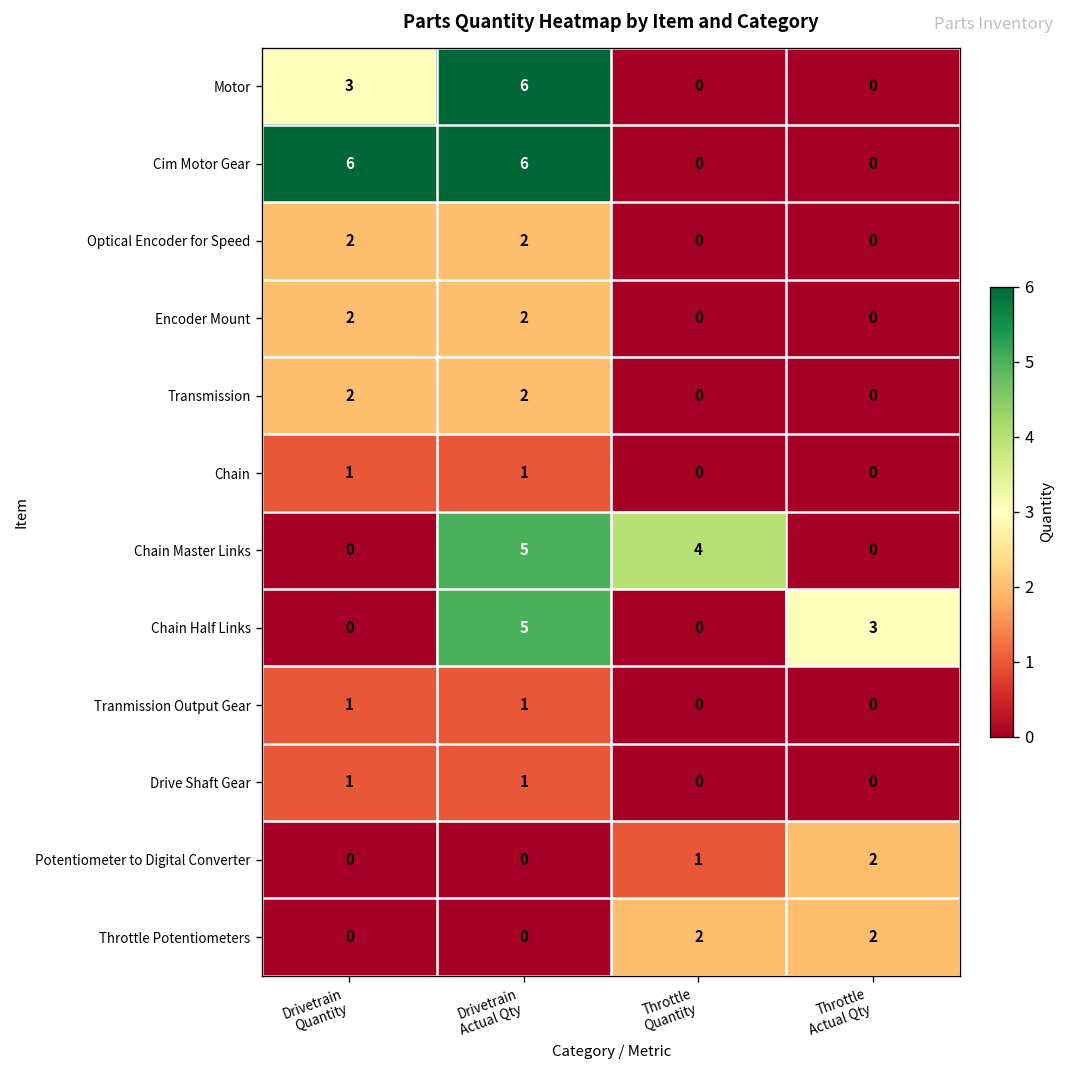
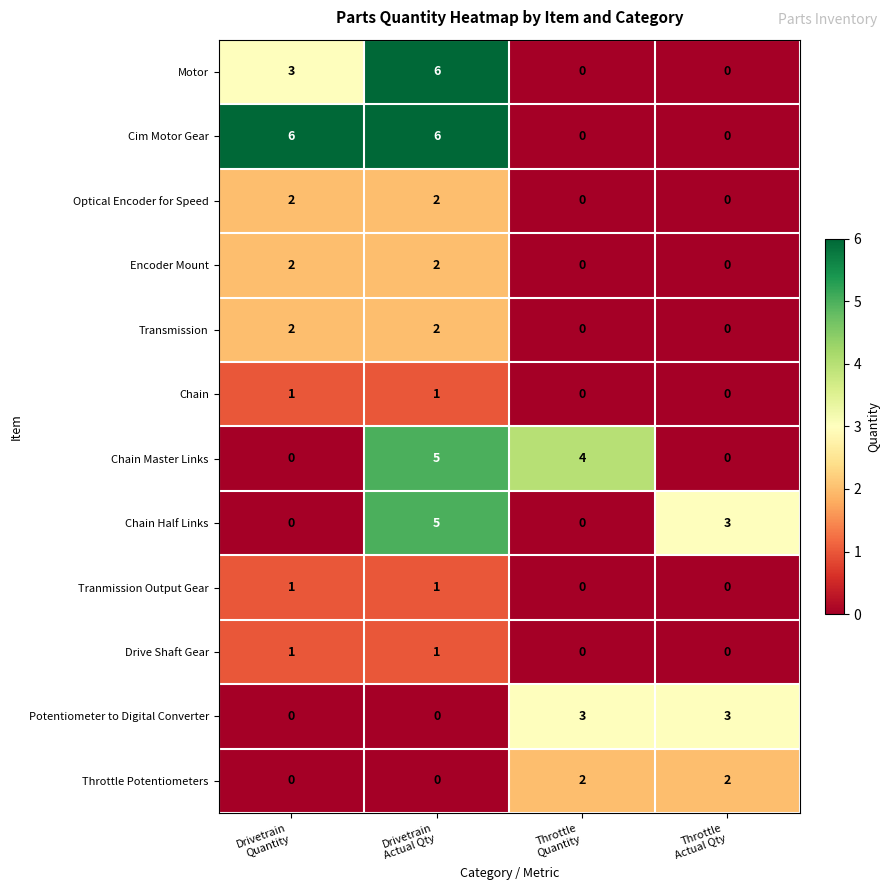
Potentiometer to Digital Converter, Throttle Quantity: 1 -> 3
Potentiometer to Digital Converter, Throttle Actual Qty: 2 -> 3
